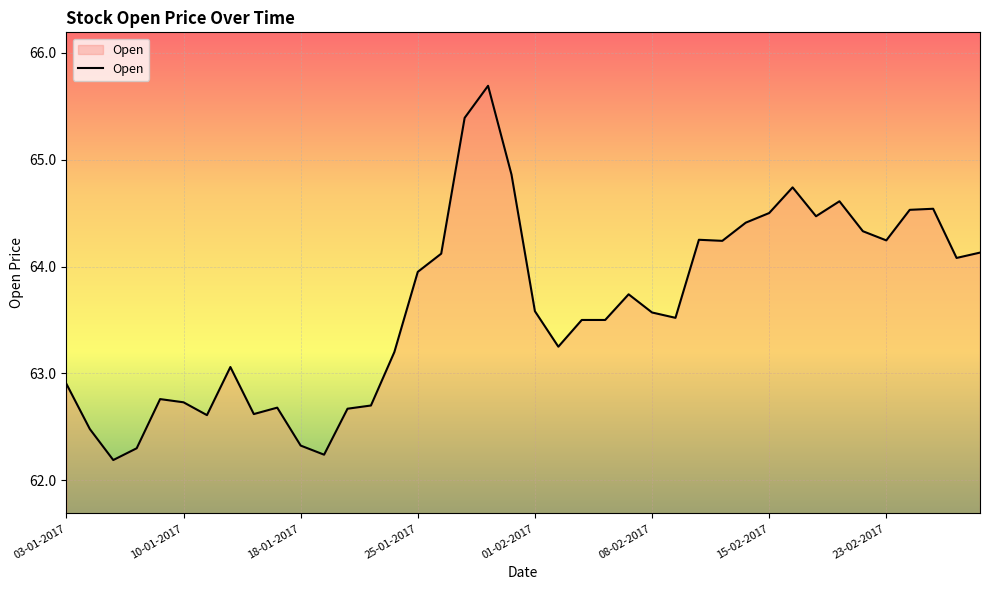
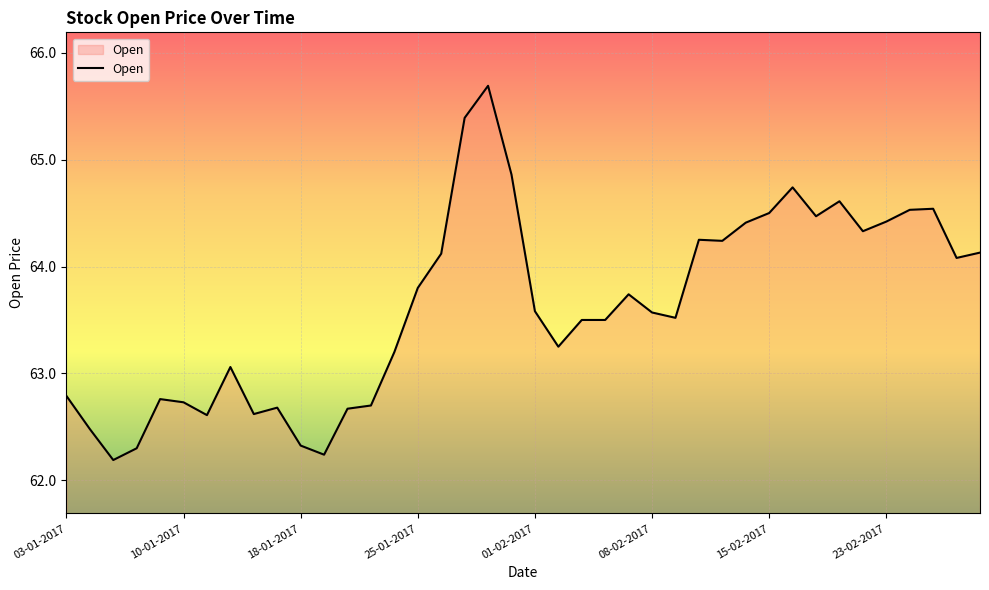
03-01-2017: 62.90 -> 62.79
25-01-2017: 63.95 -> 63.80
23-02-2017: 64.24 -> 64.42
